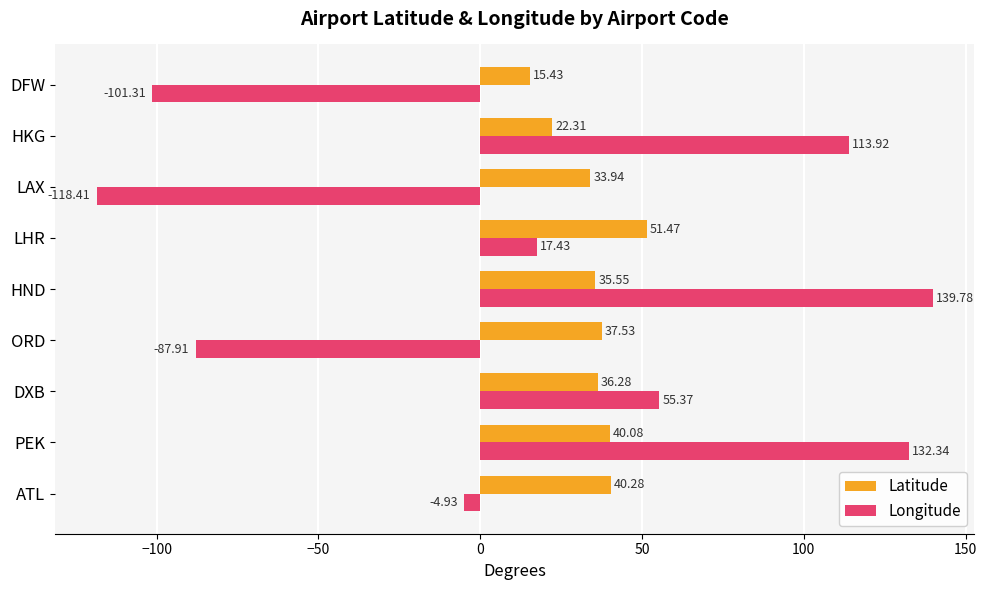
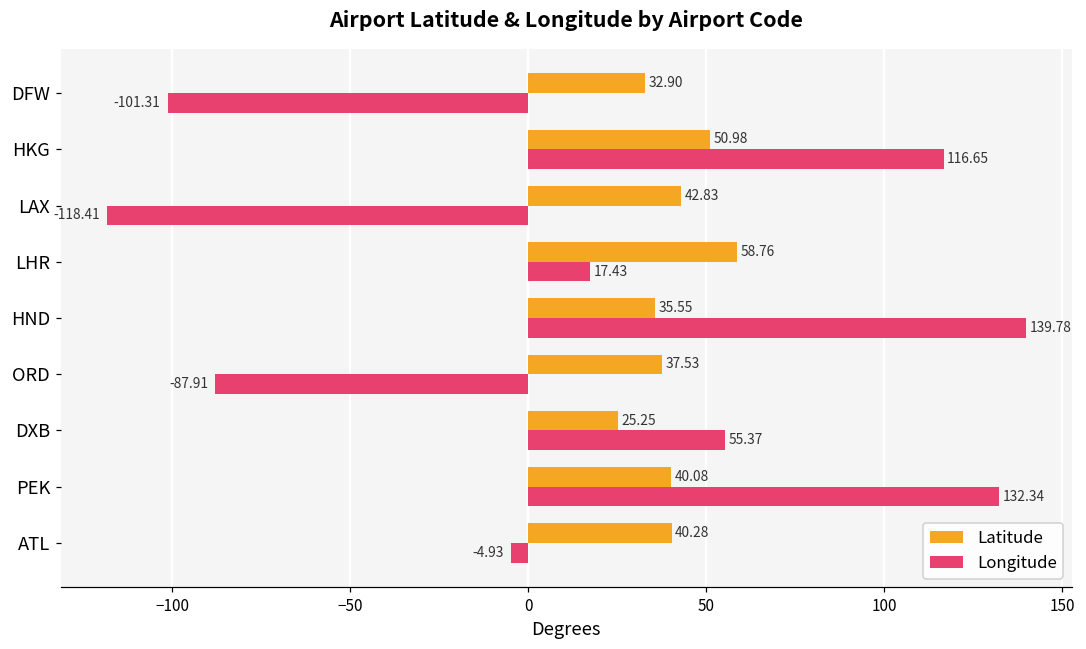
Latitude, DFW: 15.43 -> 32.90
Latitude, HKG: 22.31 -> 50.98
Longitude, HKG: 113.92 -> 116.65
Latitude, LAX: 33.94 -> 42.83
Latitude, LHR: 51.47 -> 58.76
Latitude, DXB: 36.28 -> 25.25
